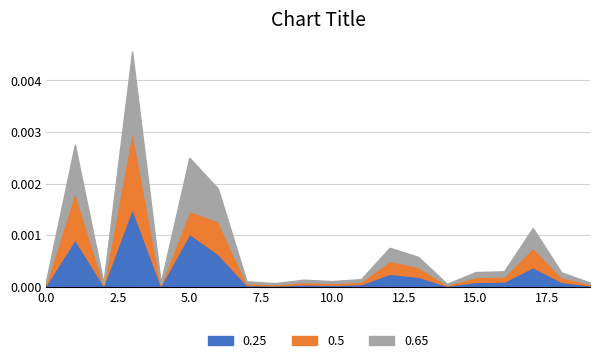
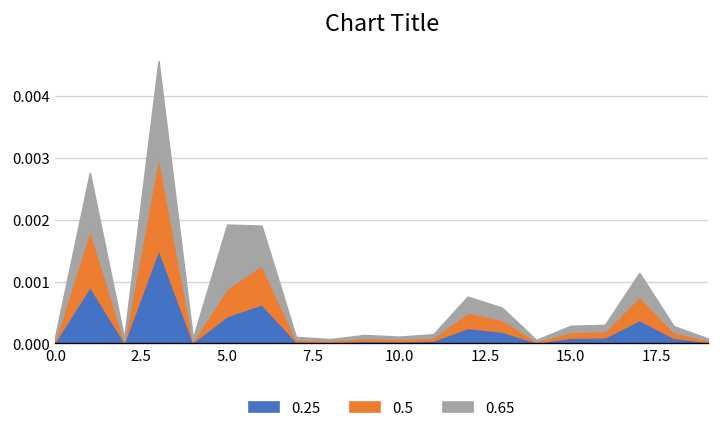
0.25, 5.0: 0.0010 -> 0.0004
